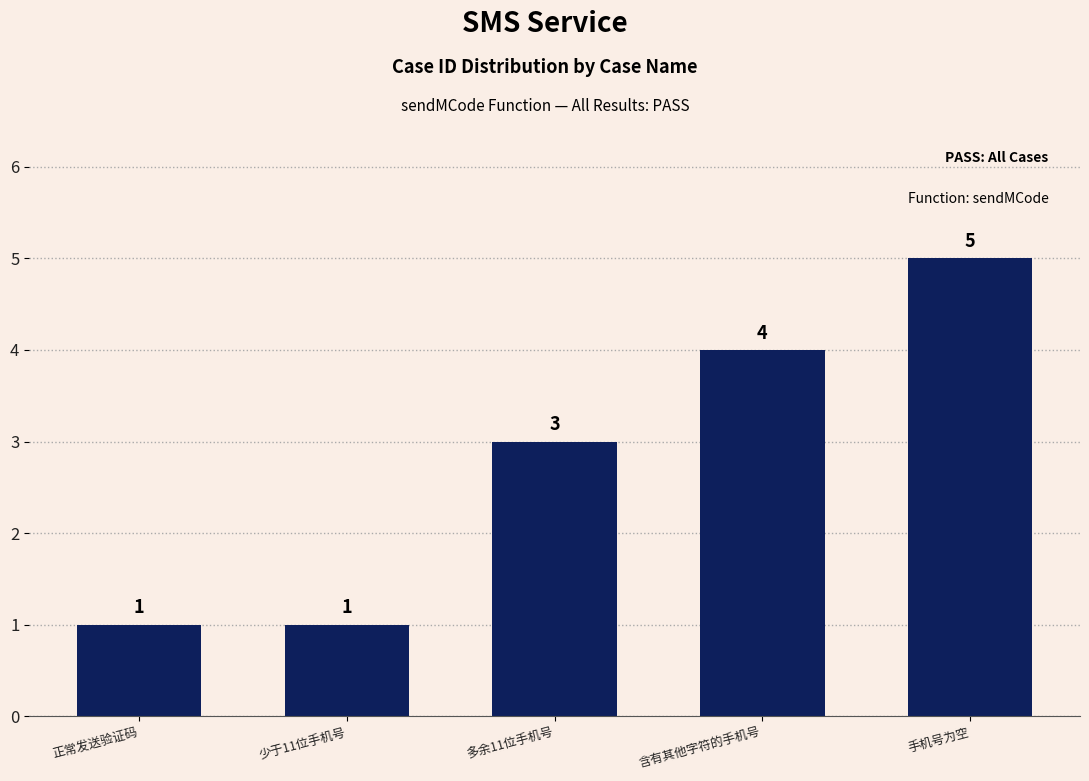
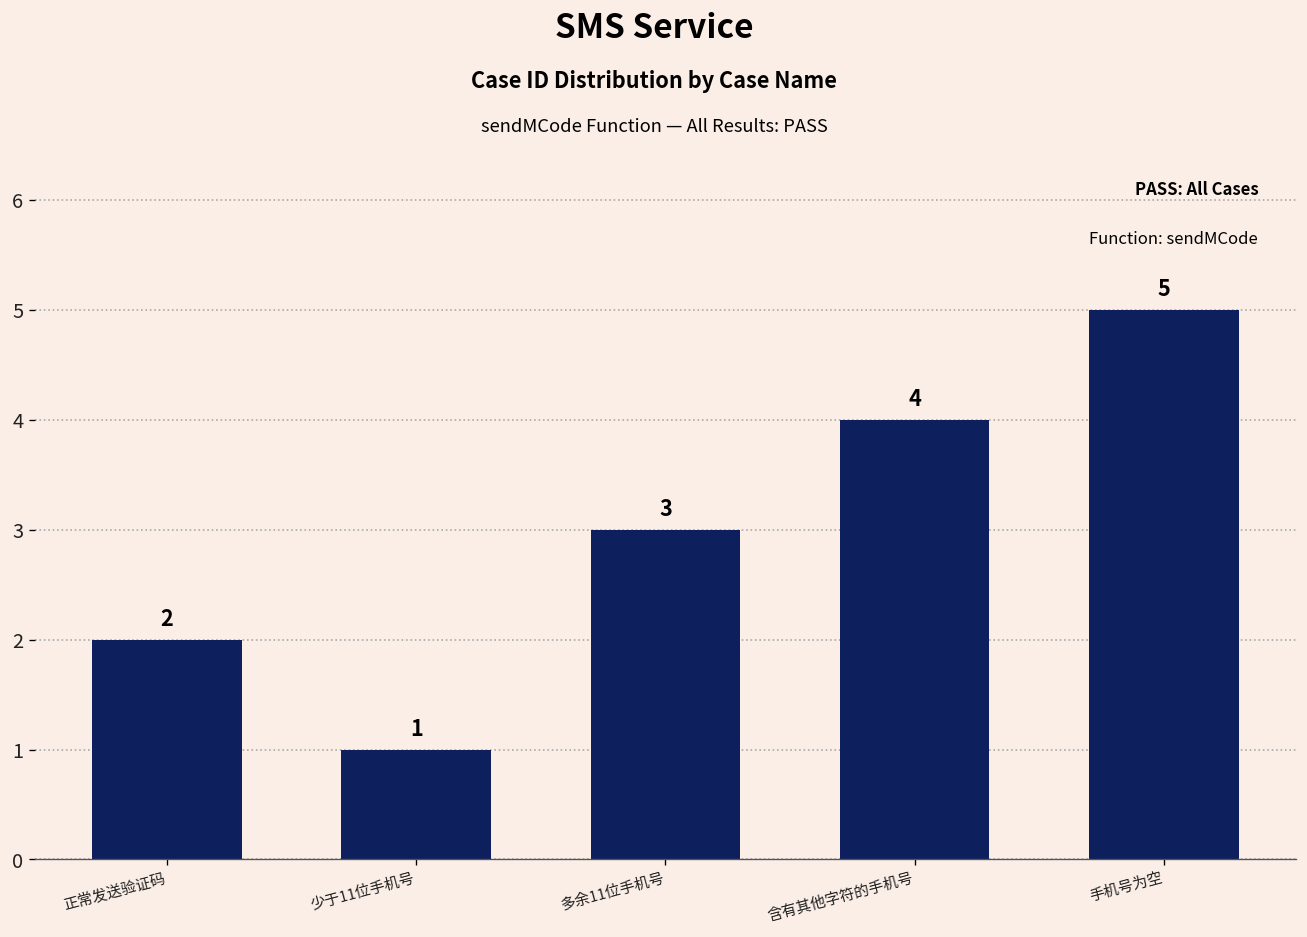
正常发送验证码: 1 -> 2
